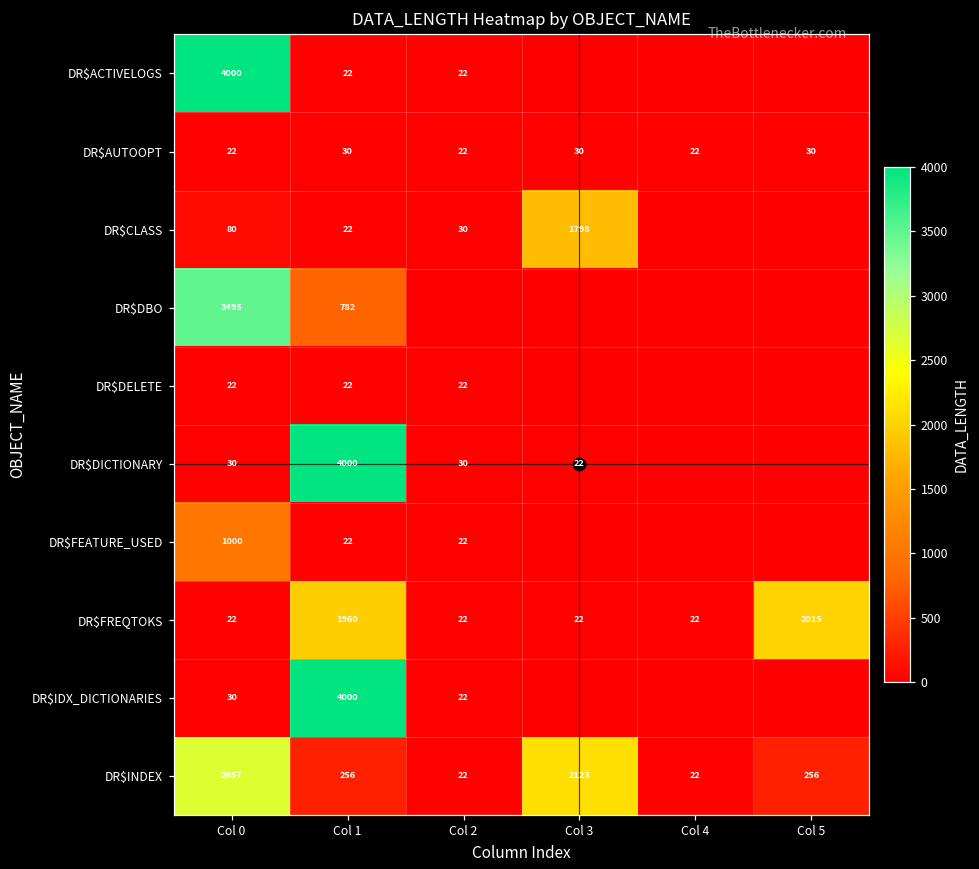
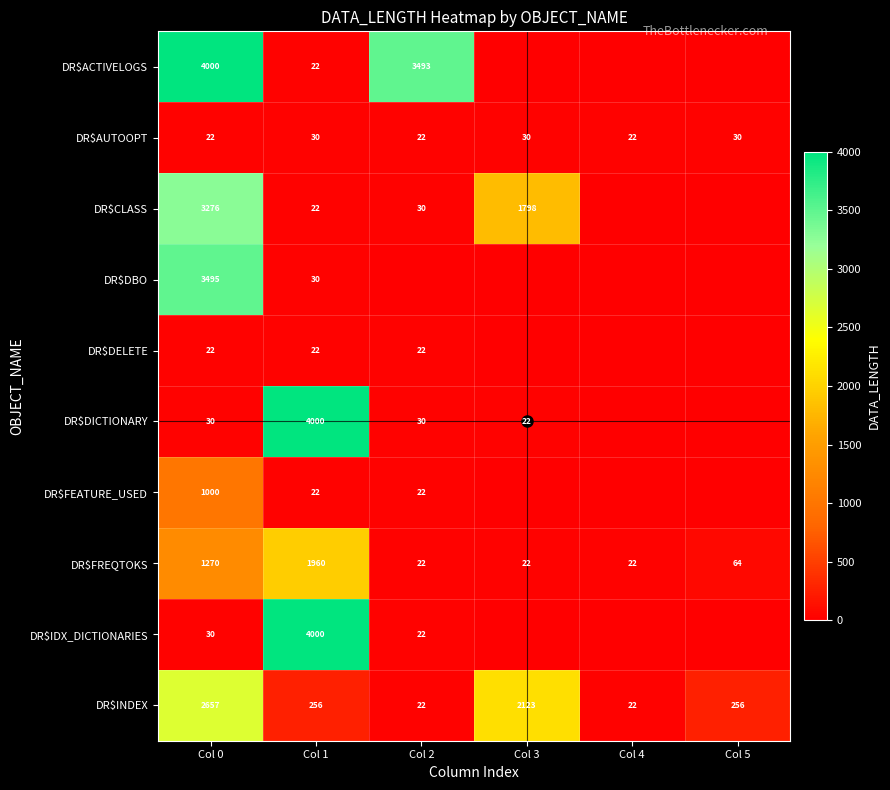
DR$ACTIVELOGS, Col 2: 22 -> 3493
DR$CLASS, Col 0: 80 -> 3276
DR$DBO, Col 1: 782 -> 30
DR$FREQTOKS, Col 0: 22 -> 1270
DR$FREQTOKS, Col 5: 2015 -> 64
